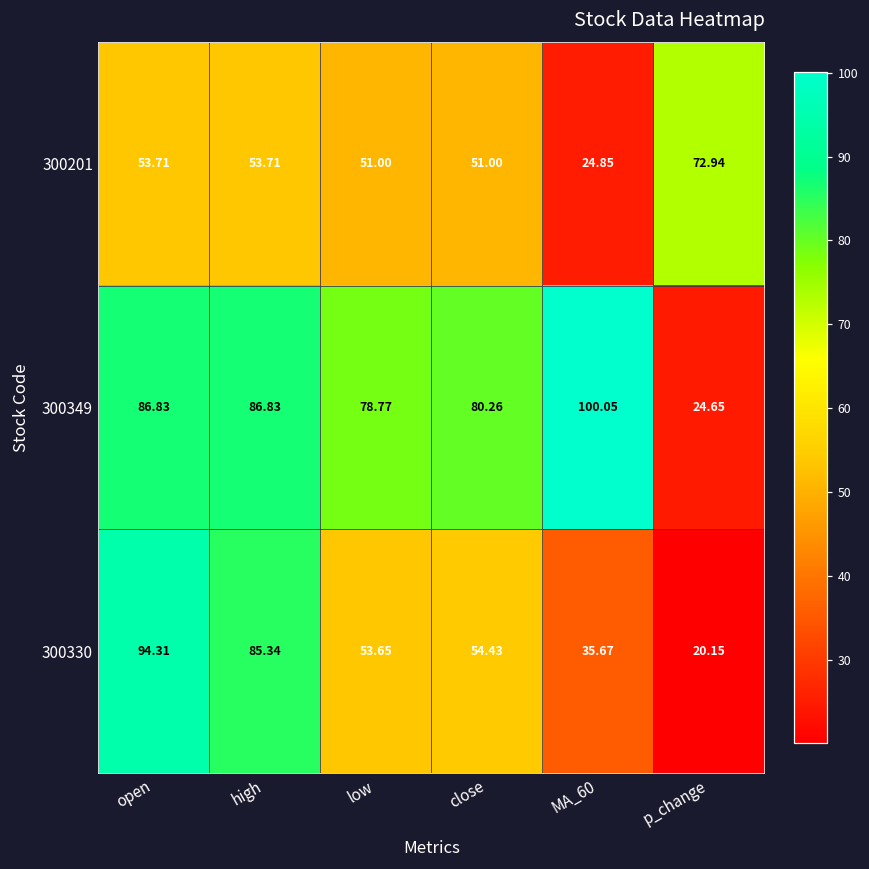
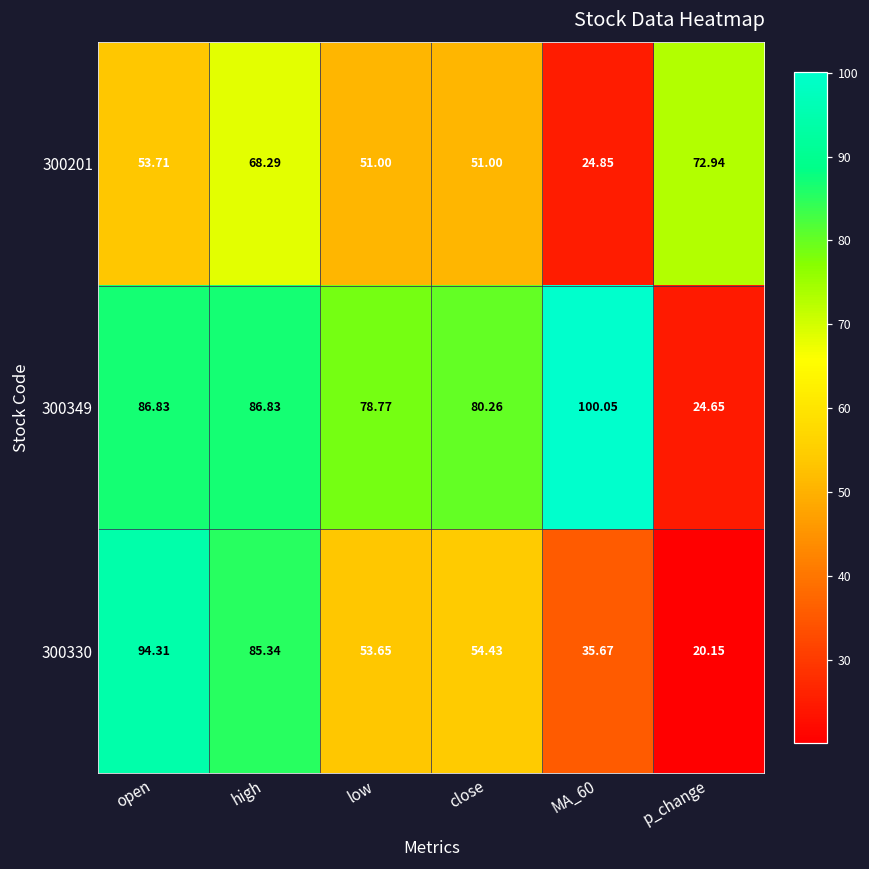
300201, high: 53.71 -> 68.29
